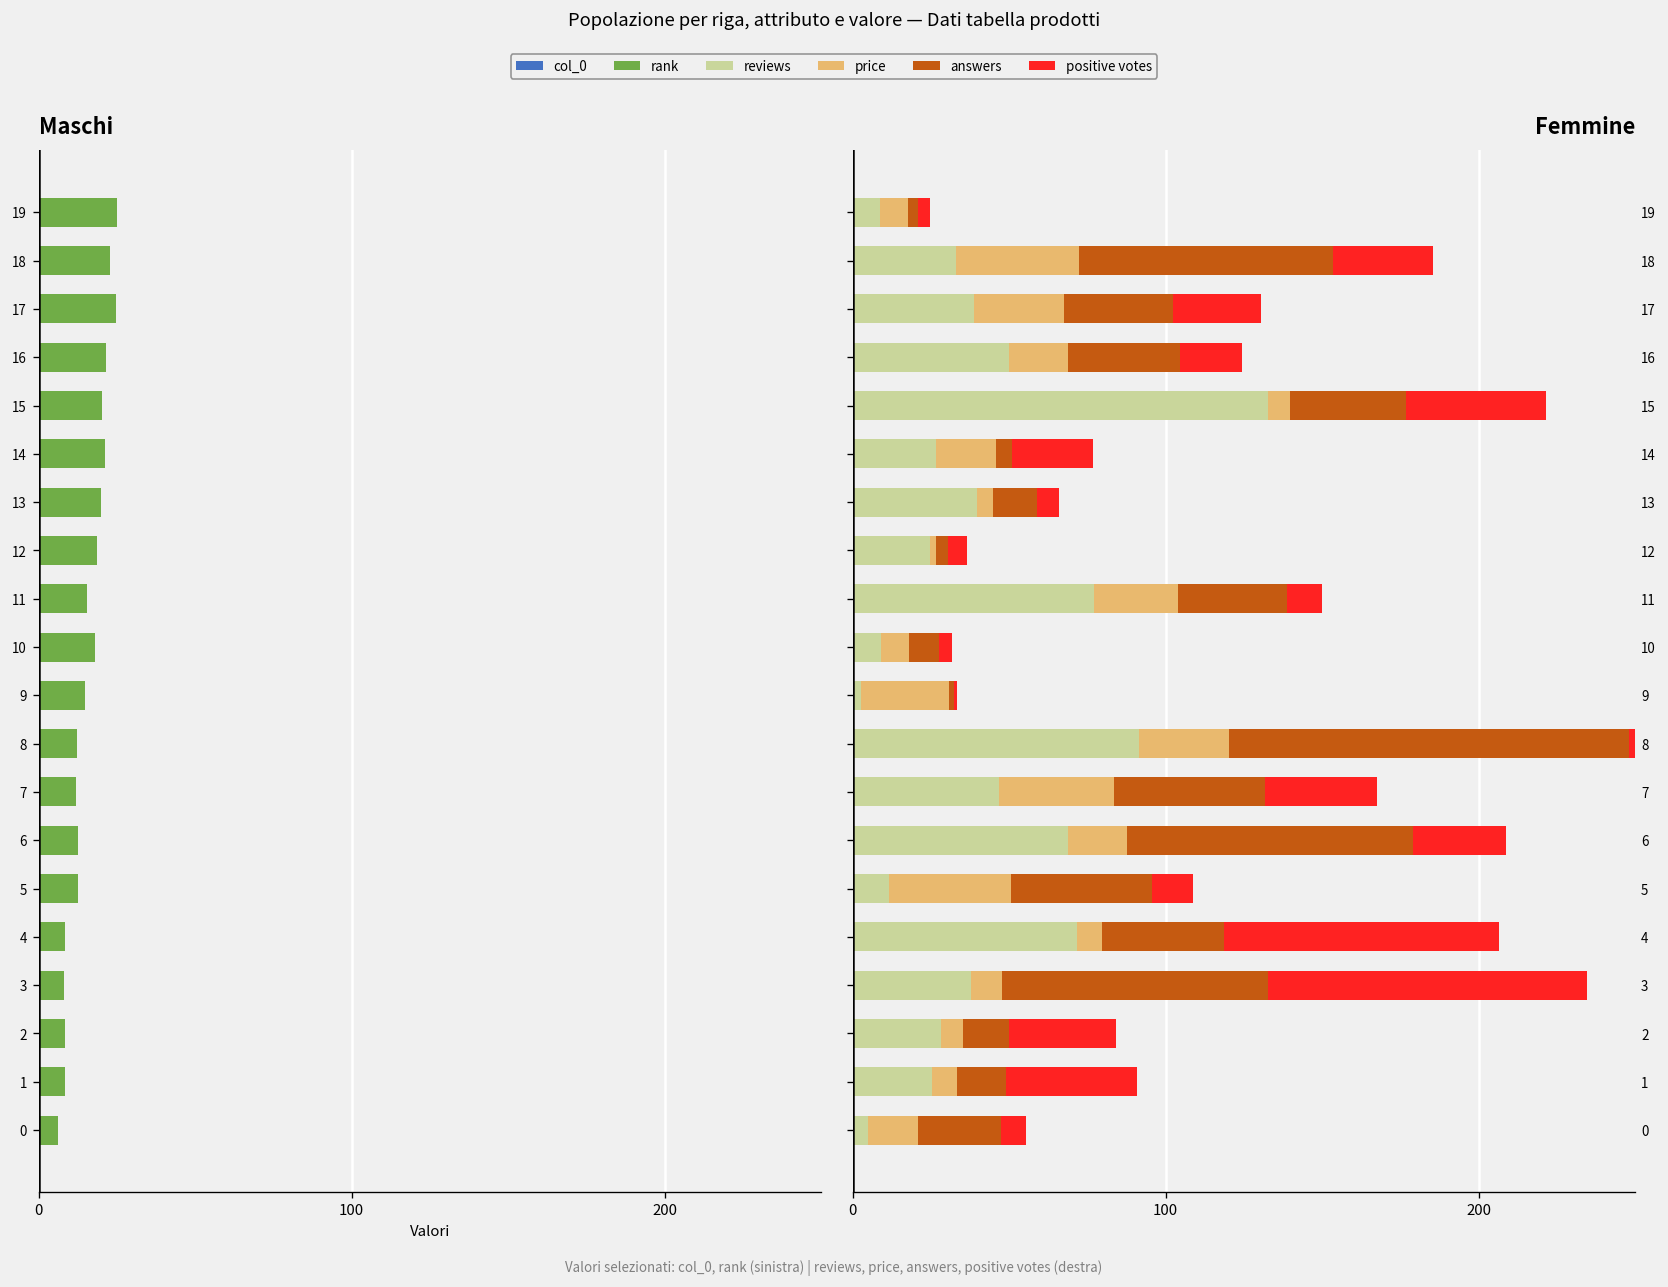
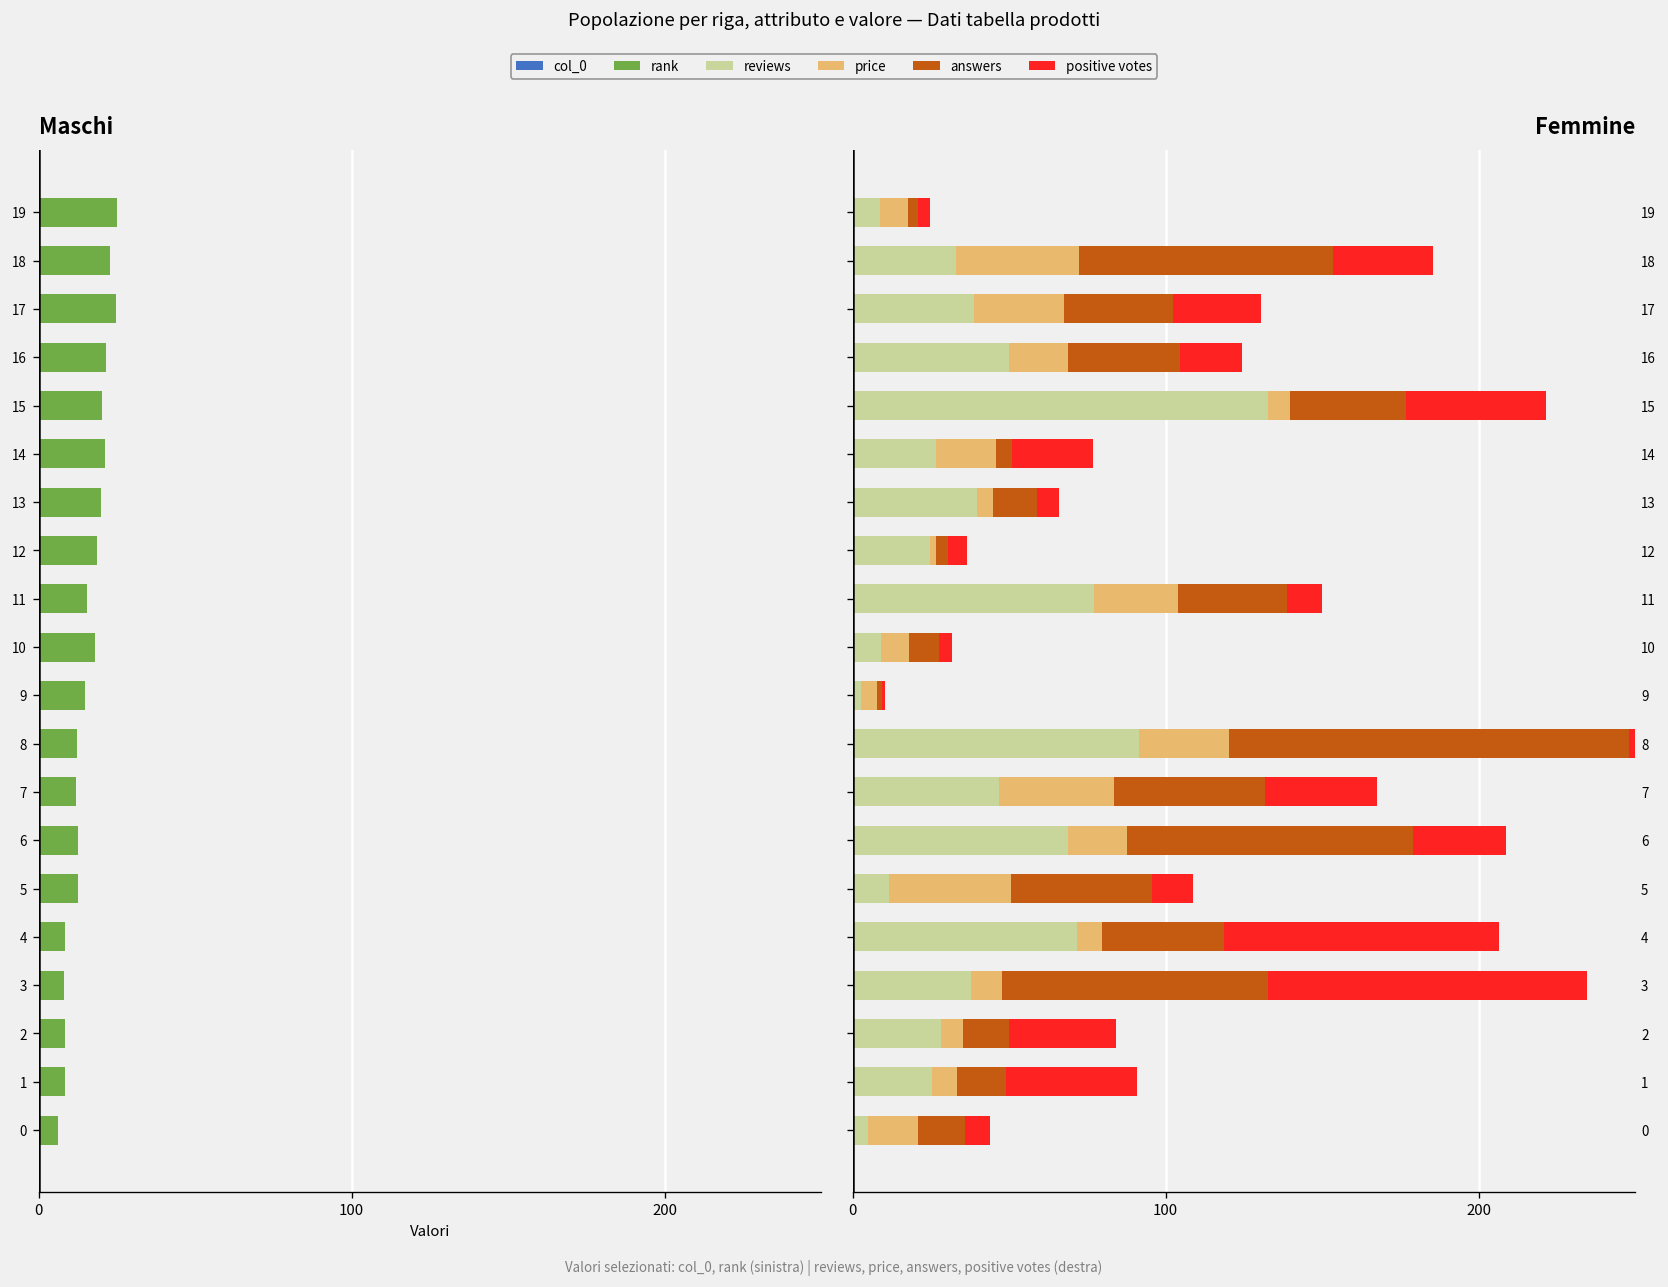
Femmine, price, 9: 28 -> 5
Femmine, answers, 0: 26 -> 15
